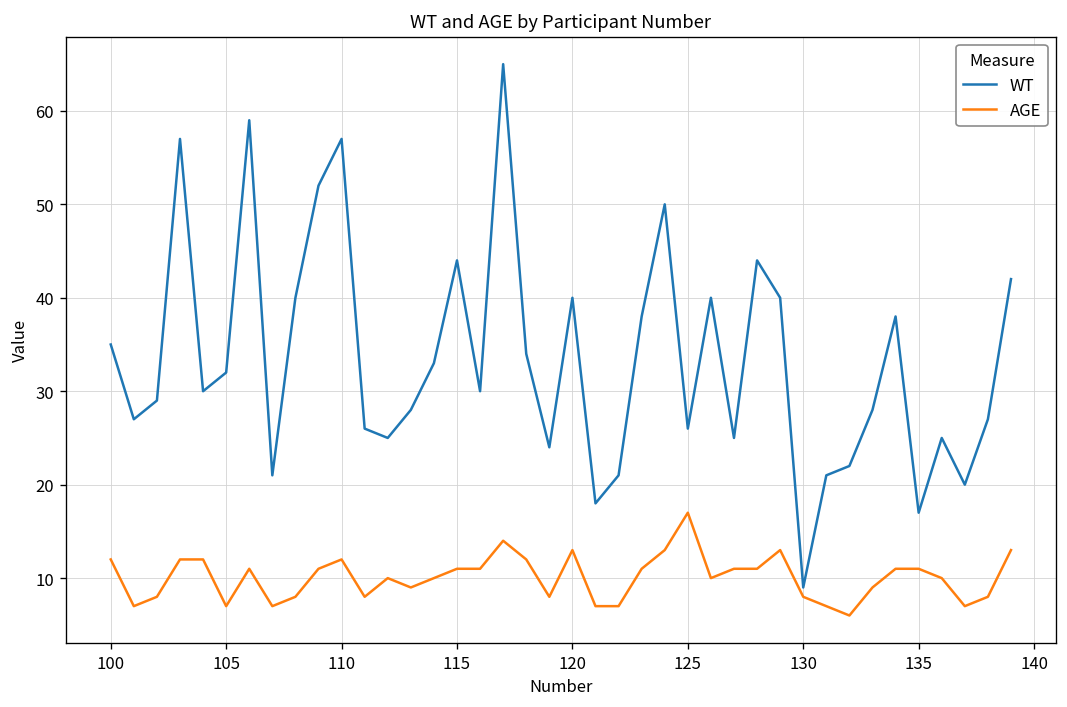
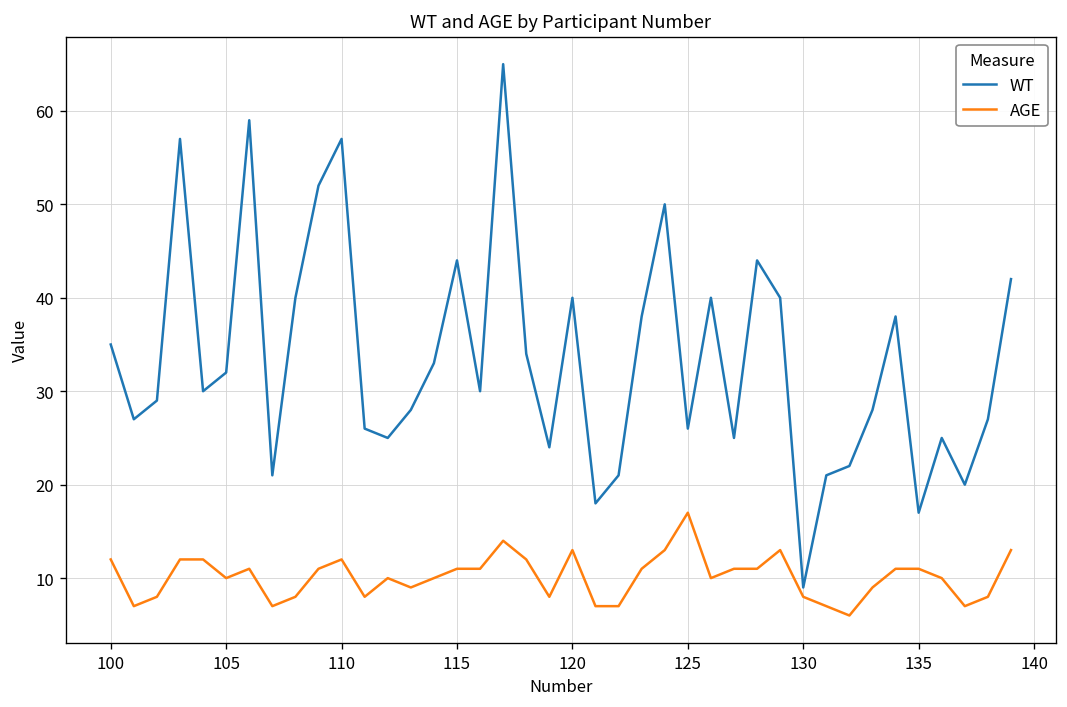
AGE, 105: 7 -> 10
